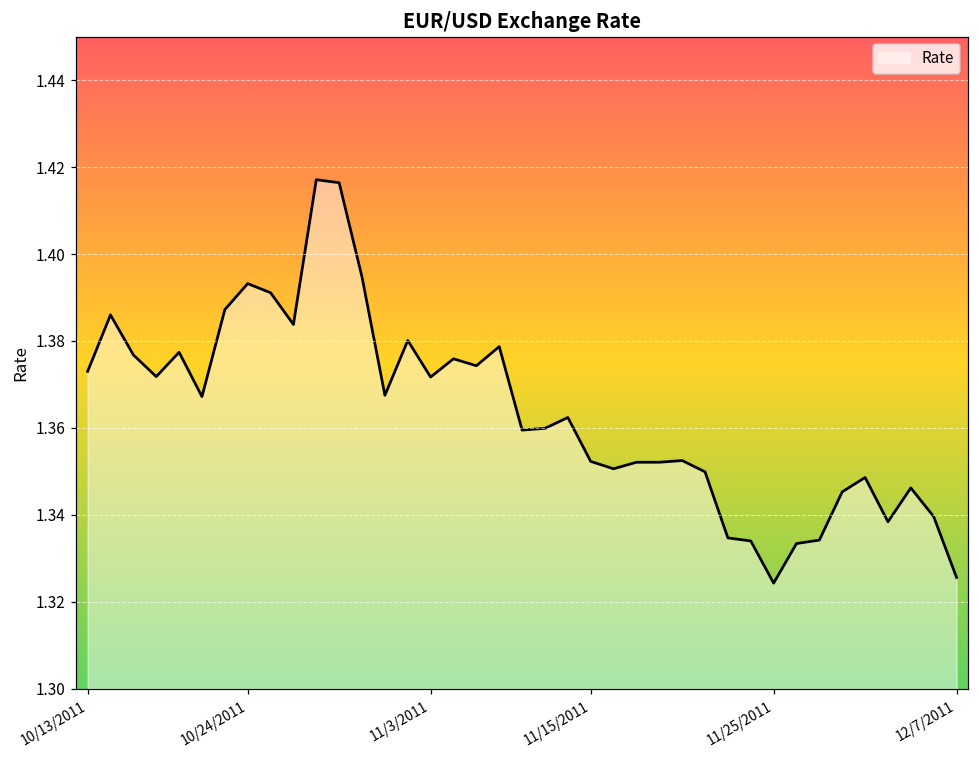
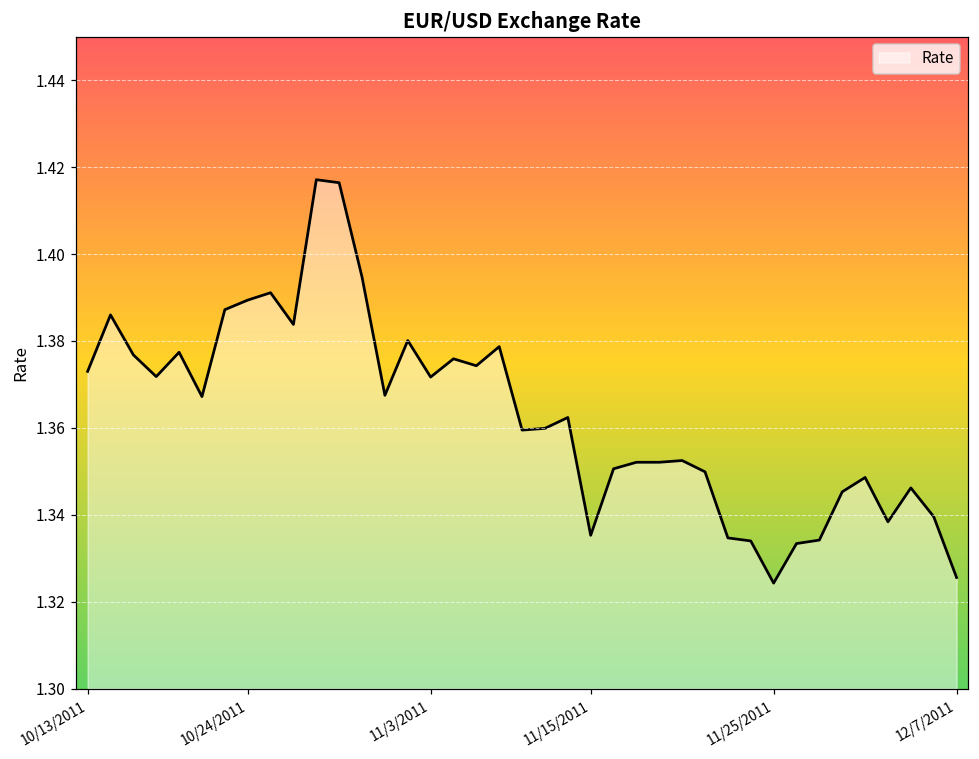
10/24/2011: 1.393 -> 1.389
11/15/2011: 1.352 -> 1.335
